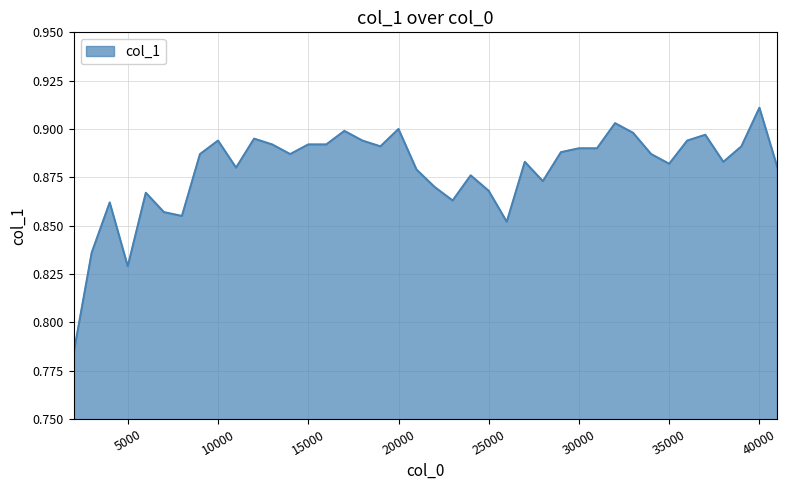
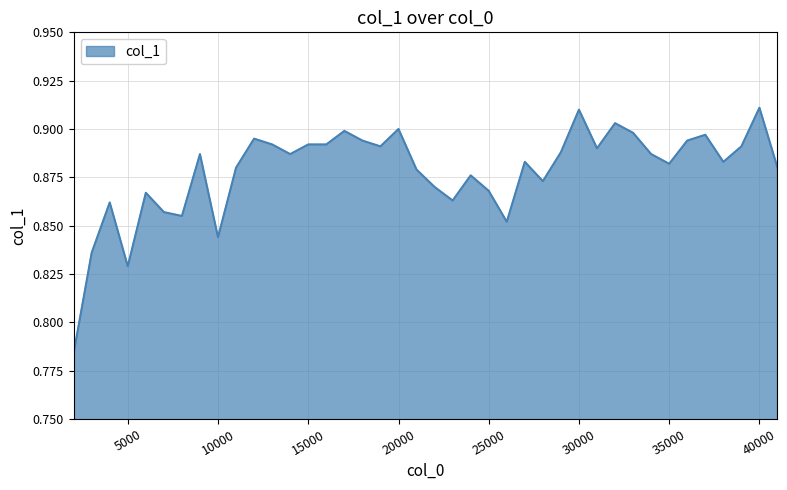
10000: 0.894 -> 0.844
30000: 0.89 -> 0.91
